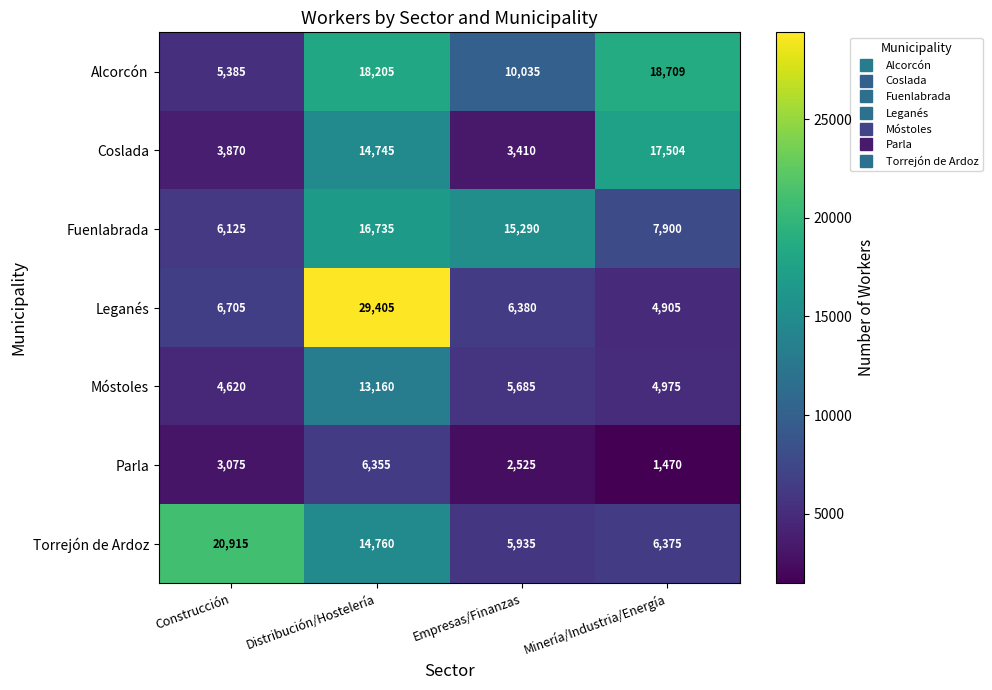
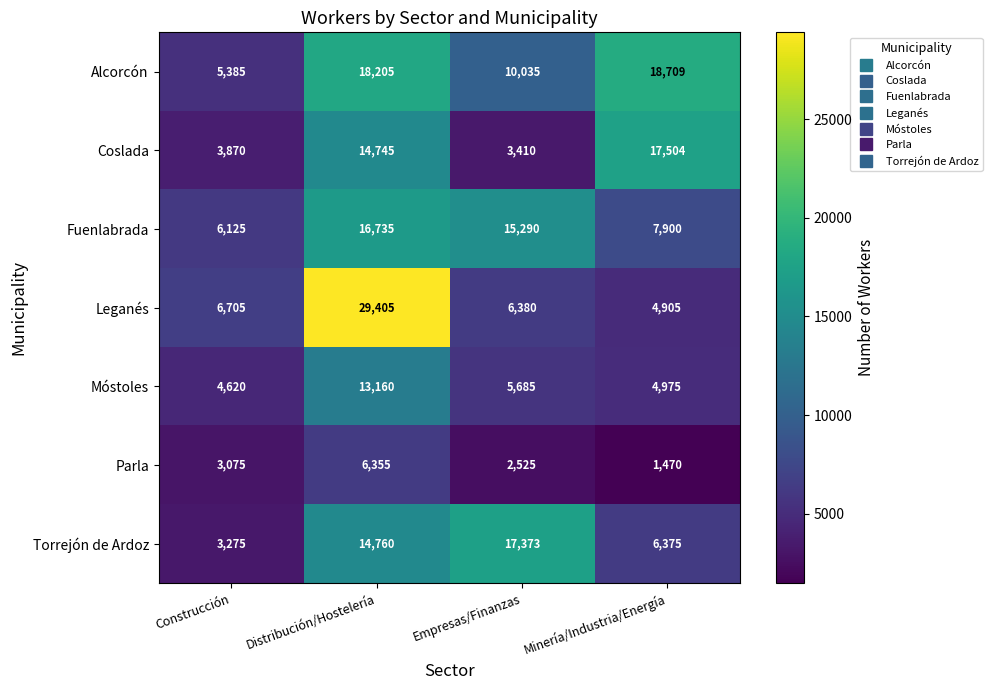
Torrejón de Ardoz, Construcción: 20,915 -> 3,275
Torrejón de Ardoz, Empresas/Finanzas: 5,935 -> 17,373
